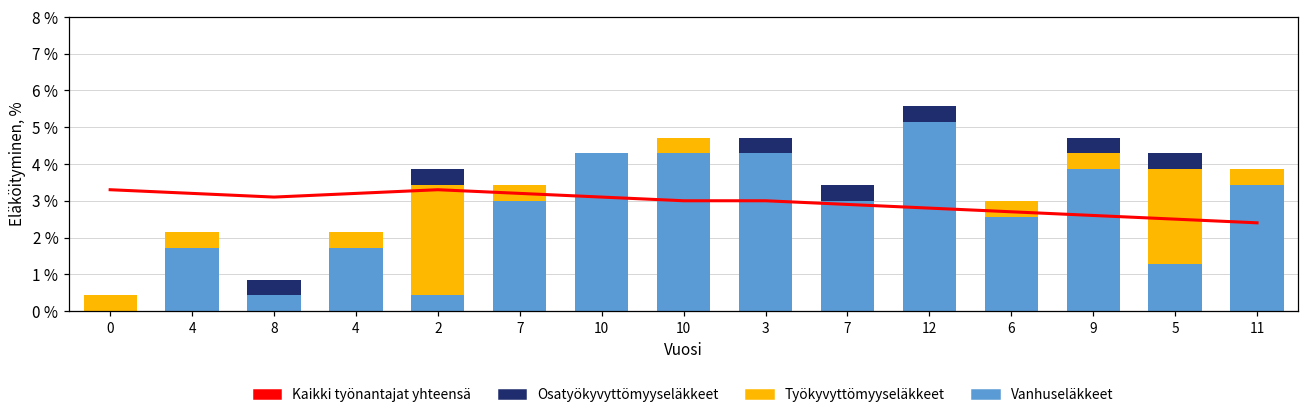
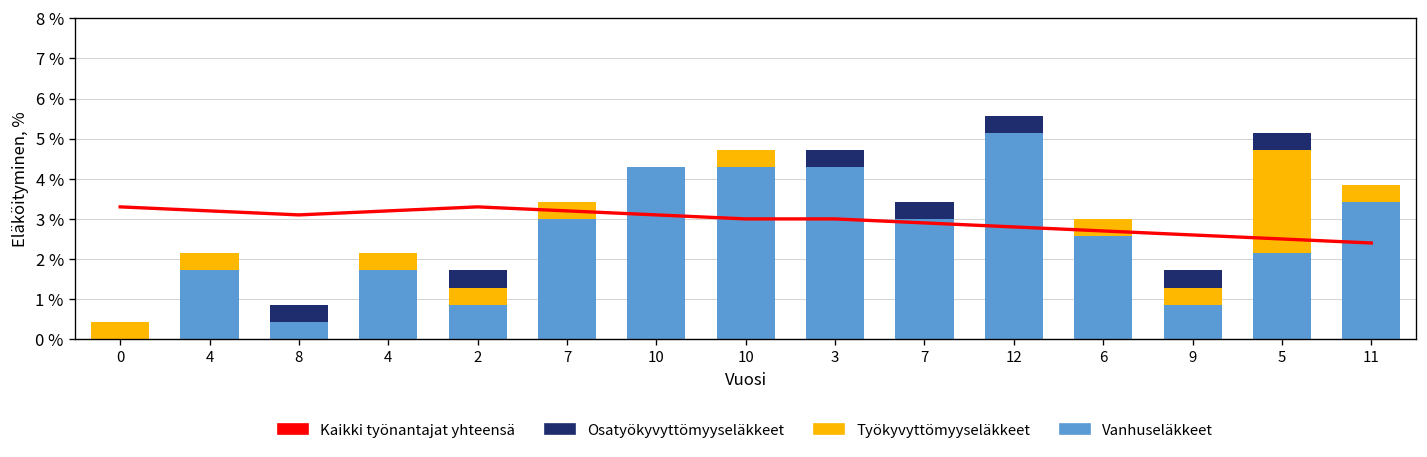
Vanhuseläkkeet, 2: 0.4 % -> 0.9 %
Työkyvyttömyyseläkkeet, 2: 3.0 % -> 0.4 %
Vanhuseläkkeet, 9: 3.9 % -> 0.9 %
Vanhuseläkkeet, 5: 1.3 % -> 2.1 %
